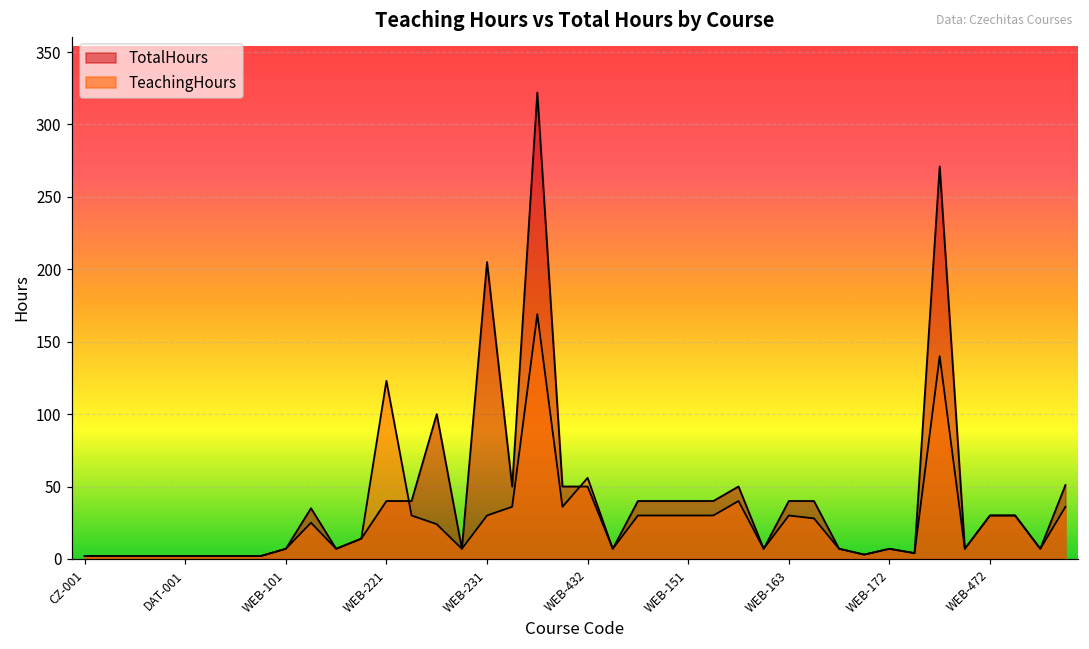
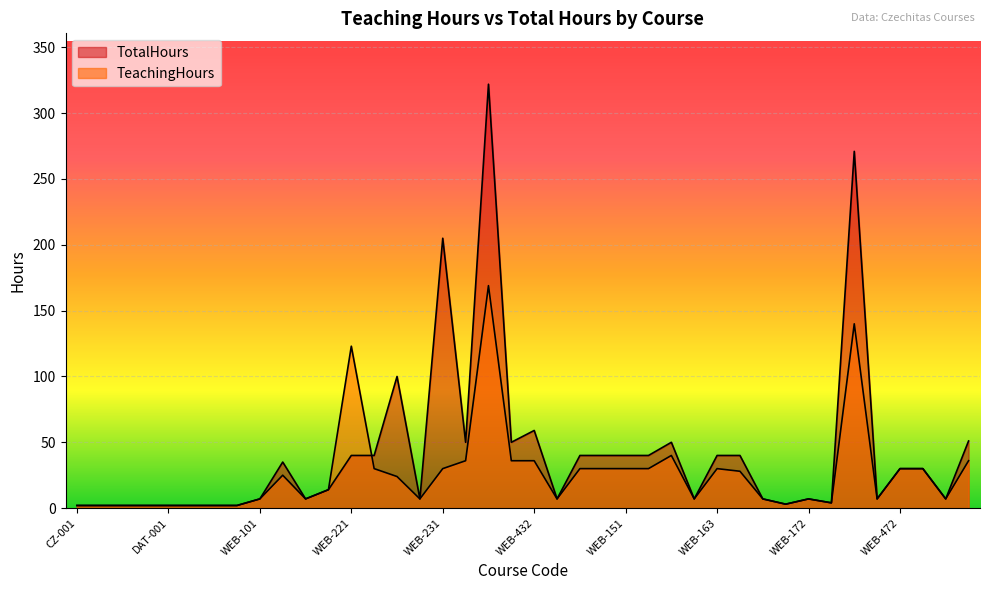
TotalHours, WEB-432: 50 -> 59
TeachingHours, WEB-432: 56 -> 36
